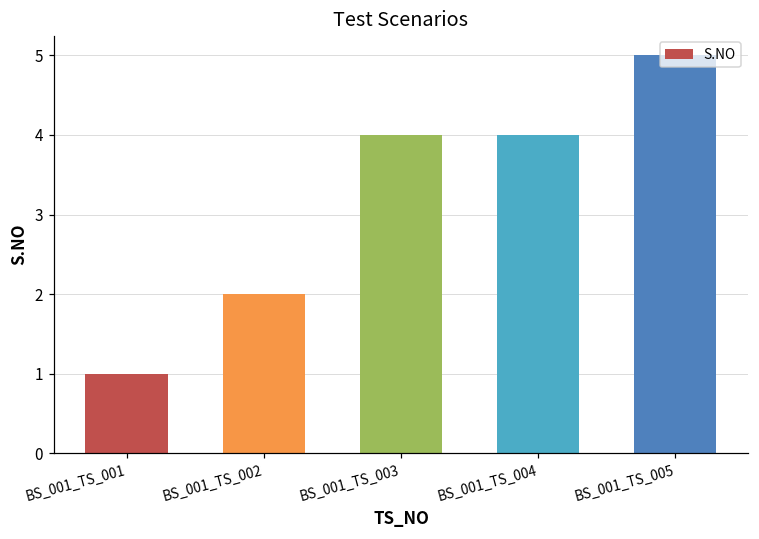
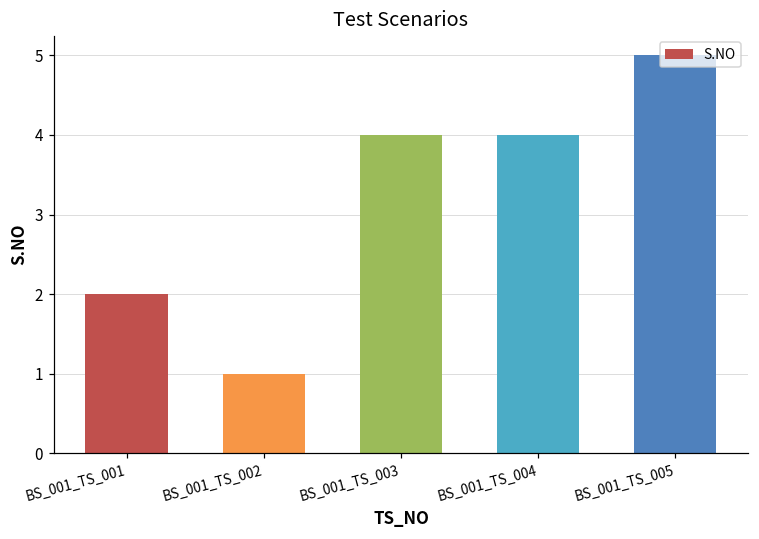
BS_001_TS_001: 1 -> 2
BS_001_TS_002: 2 -> 1
